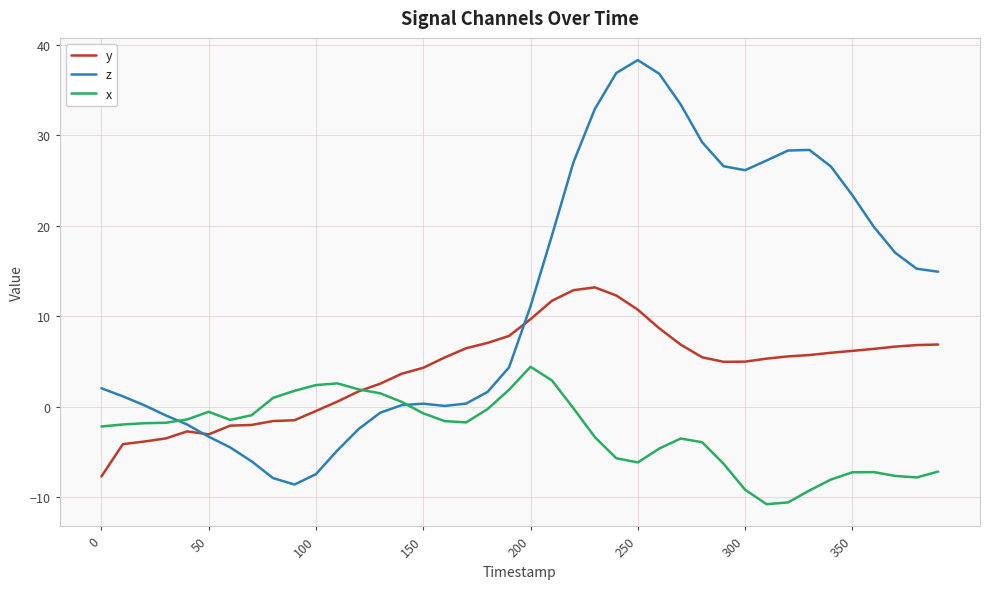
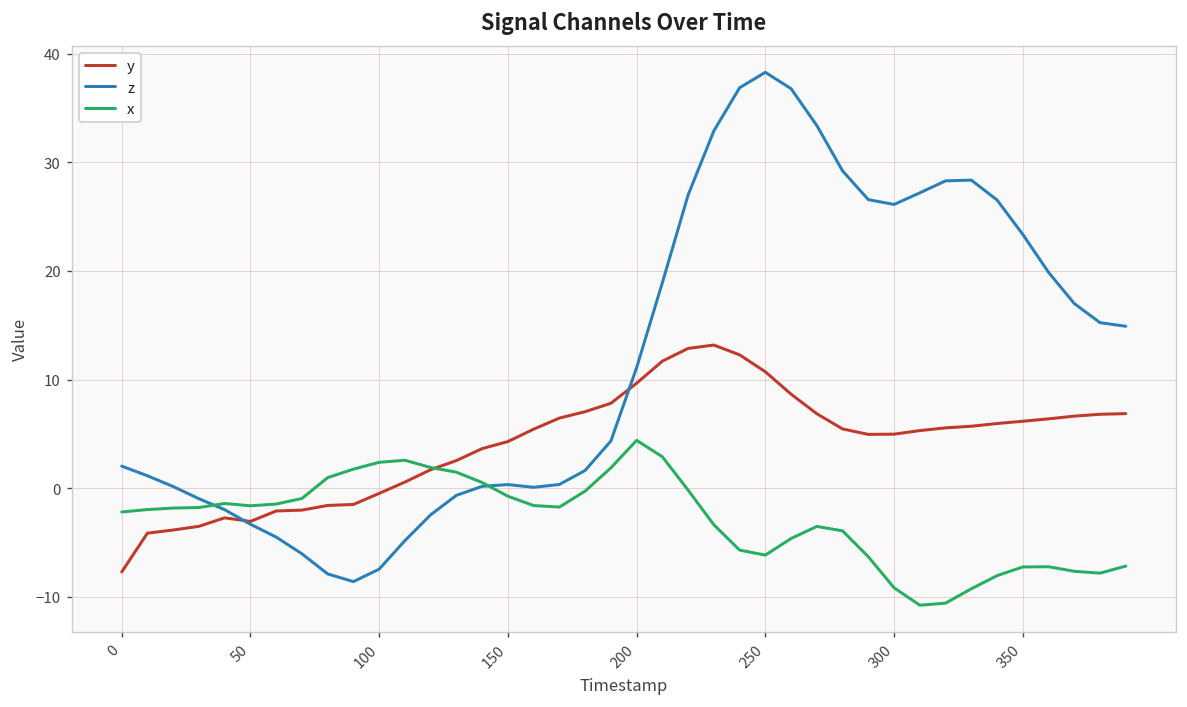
x, 50: -1 -> -2
